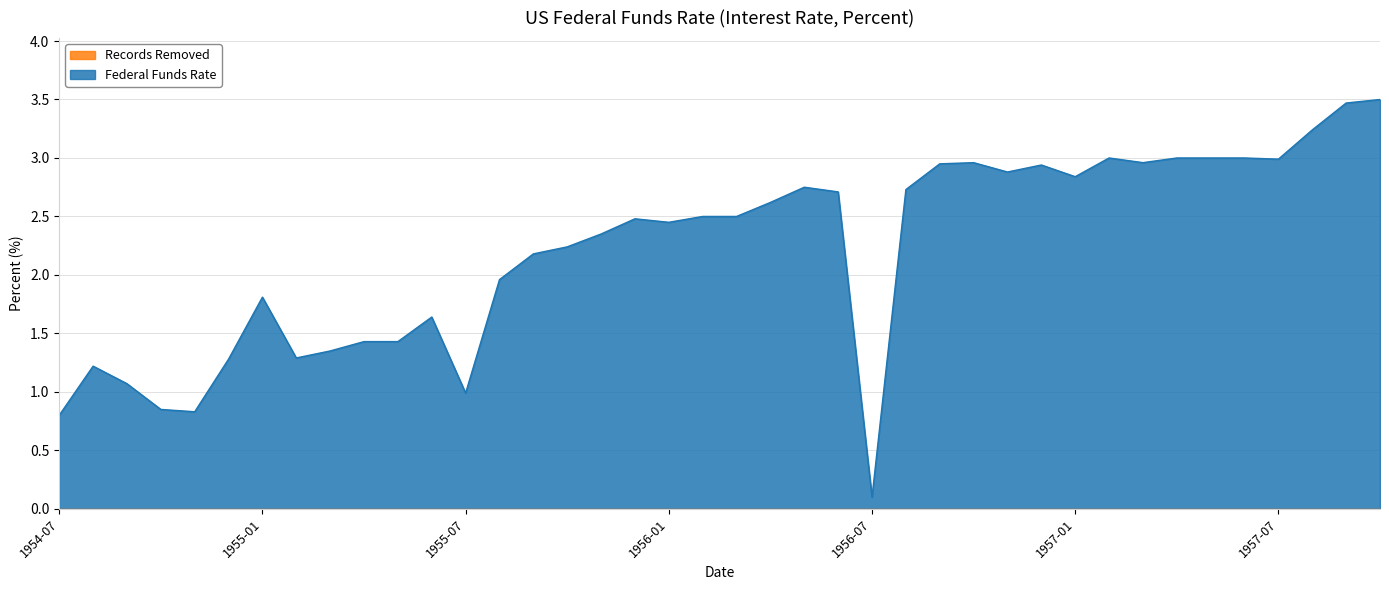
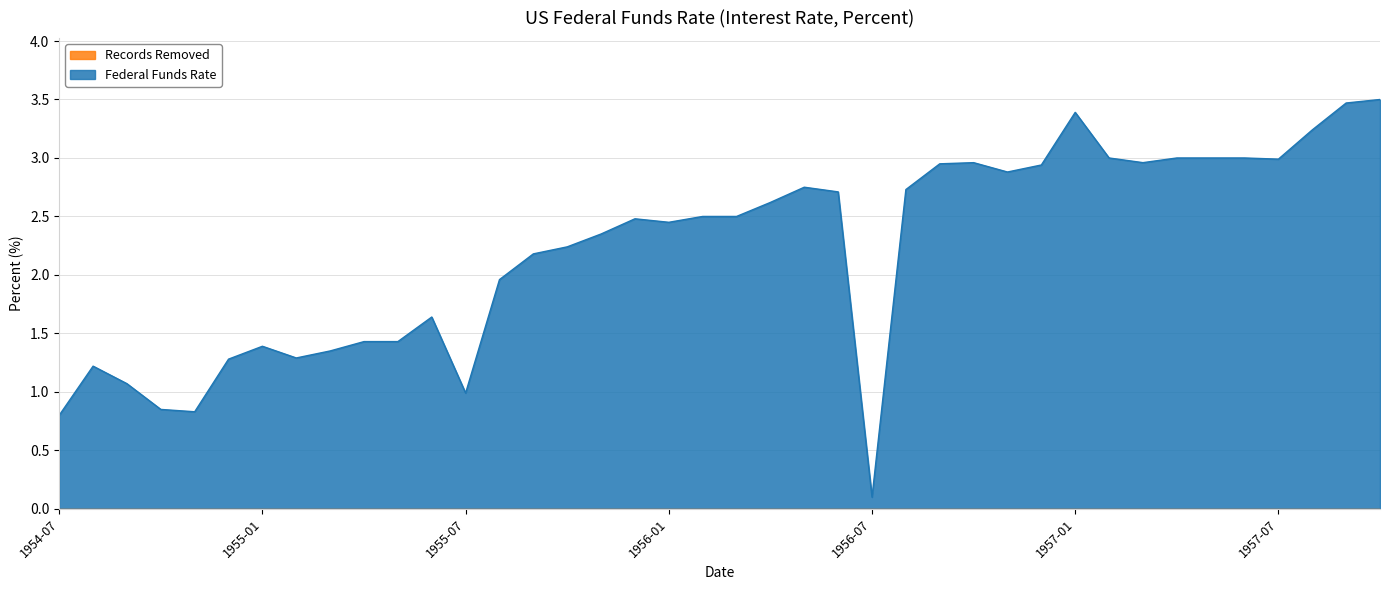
Federal Funds Rate, 1955-01: 1.81 -> 1.39
Federal Funds Rate, 1957-01: 2.84 -> 3.39
